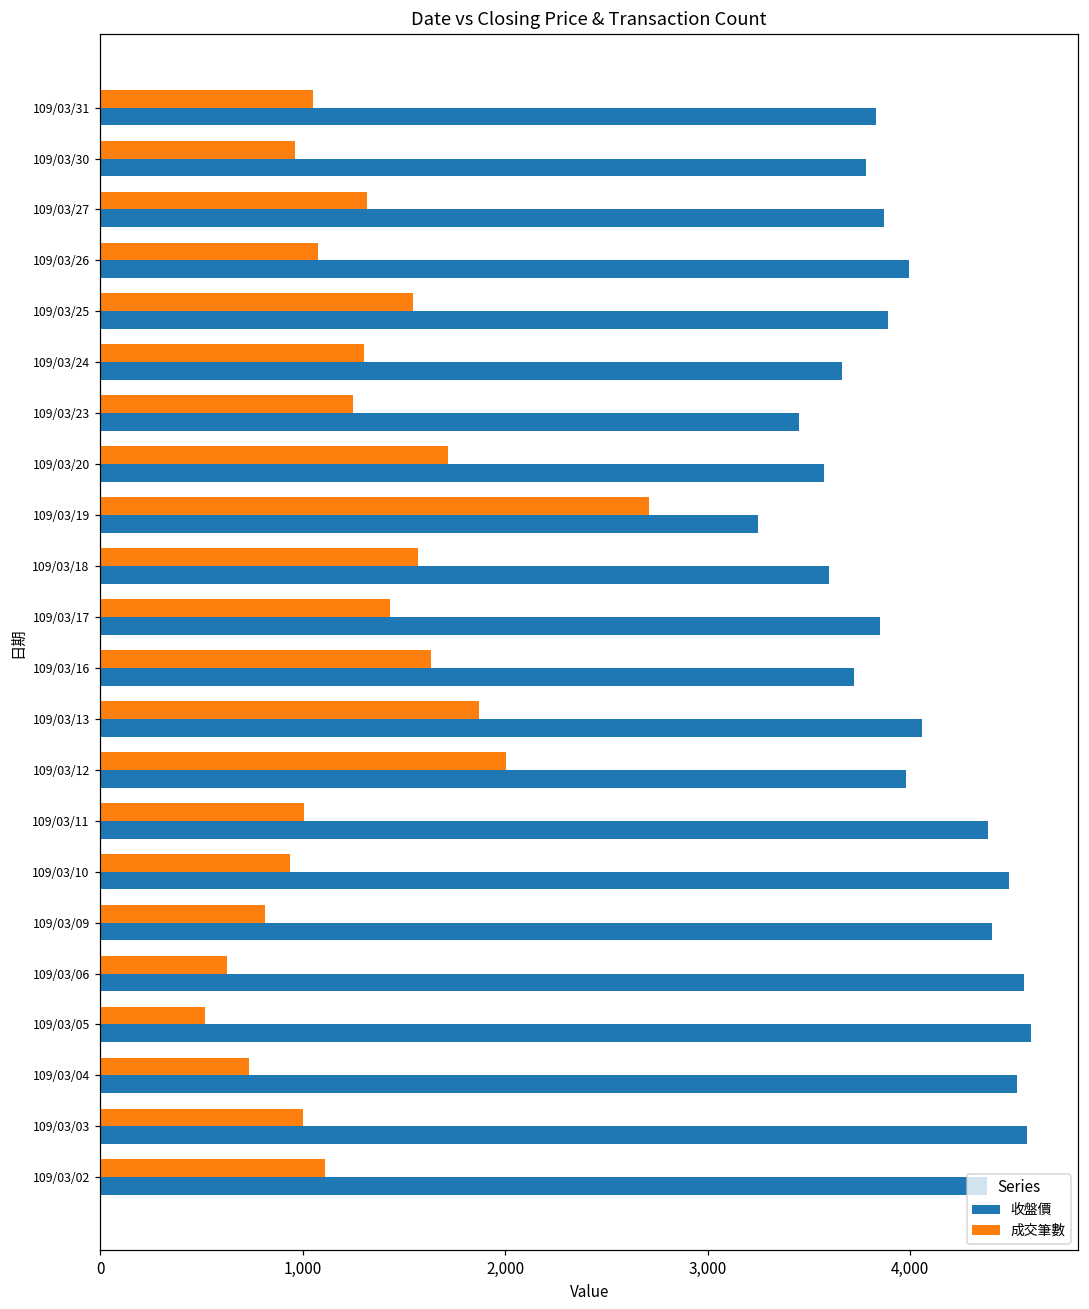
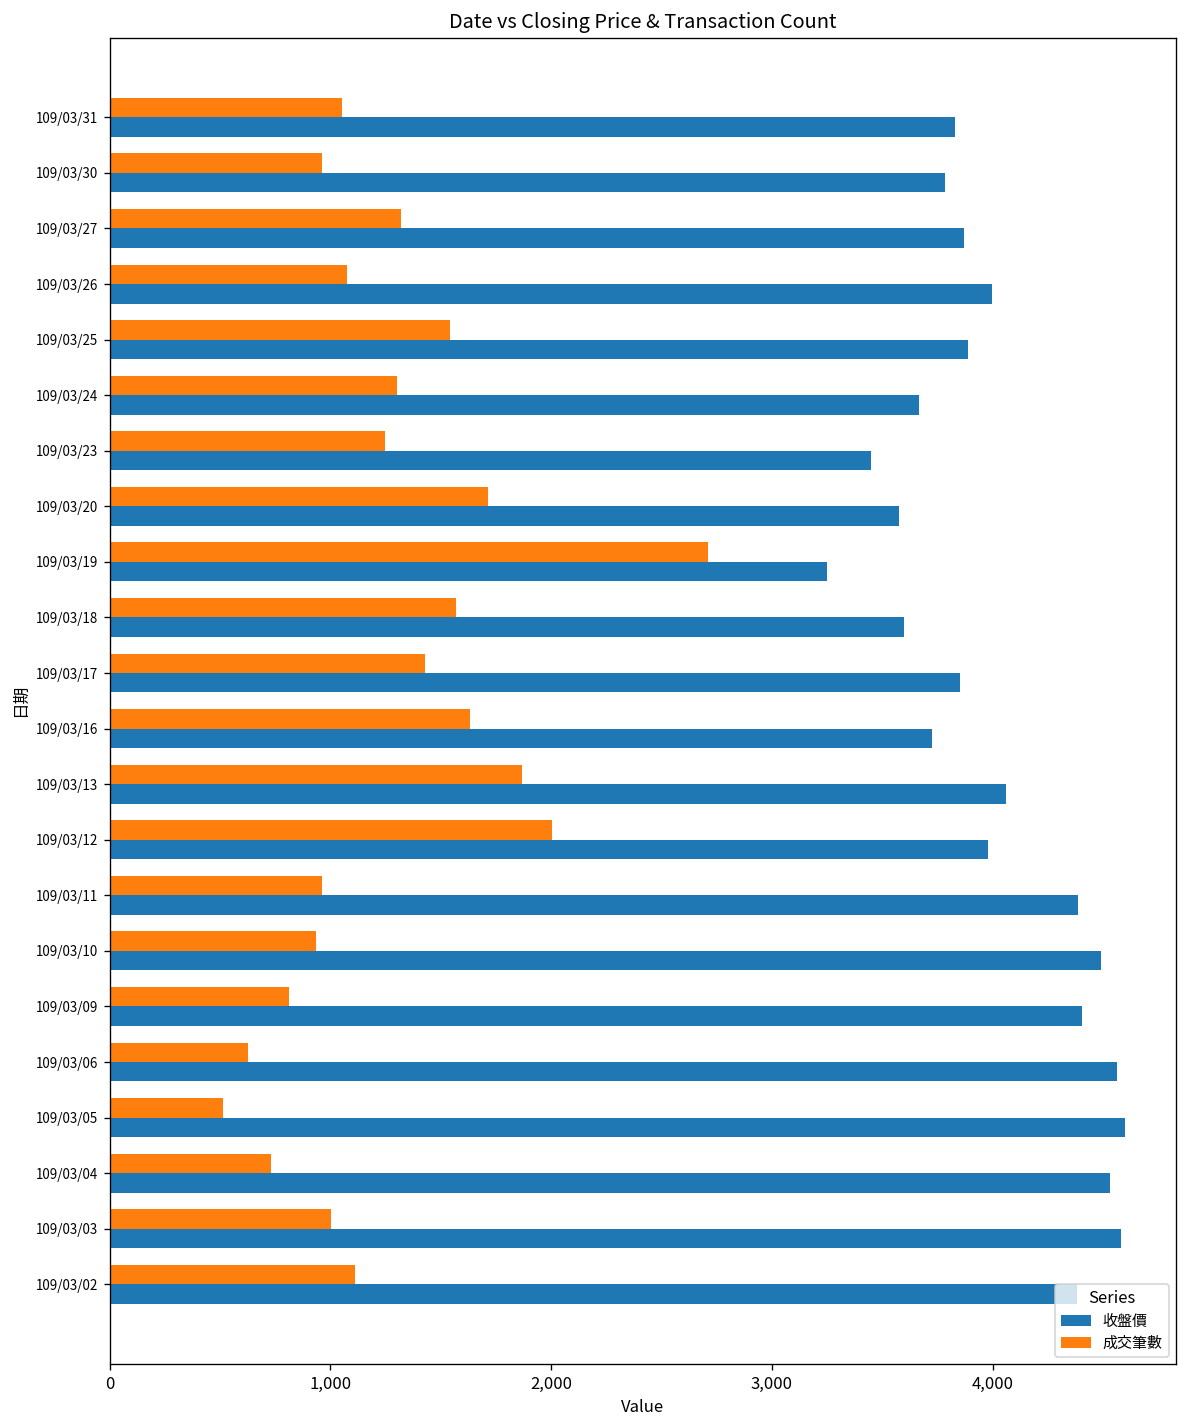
成交筆數, 109/03/11: 1,010 -> 960
